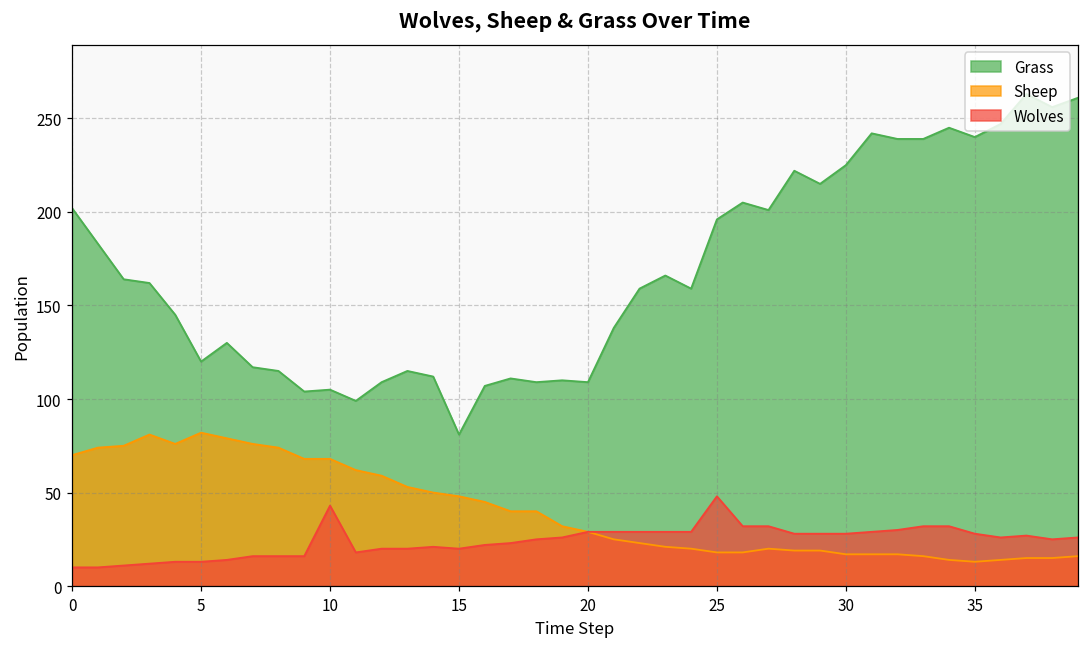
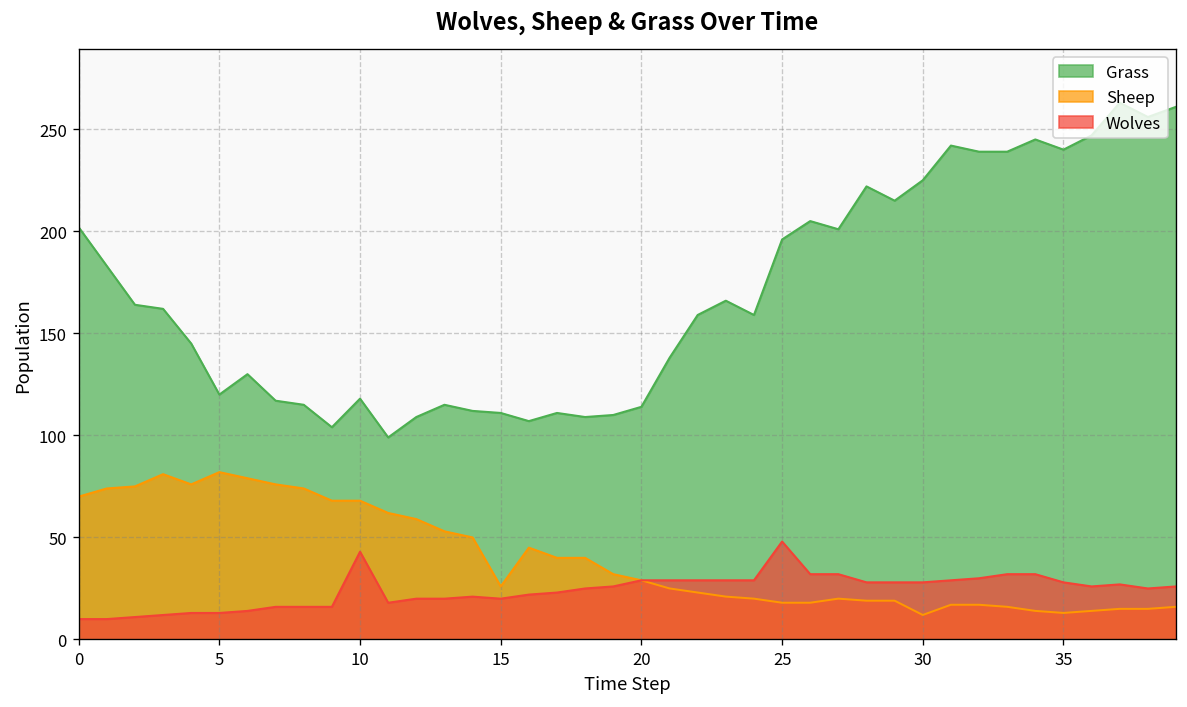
Grass, 10: 105 -> 118
Grass, 15: 81 -> 111
Sheep, 15: 48 -> 26
Grass, 20: 109 -> 114
Sheep, 30: 17 -> 12
